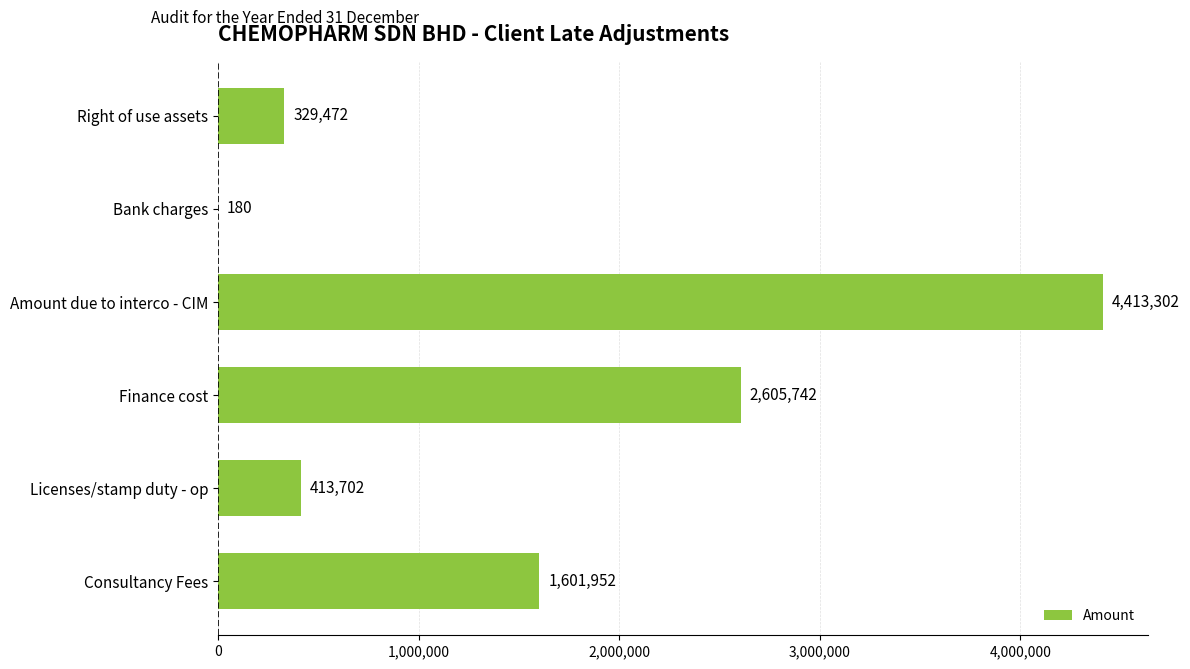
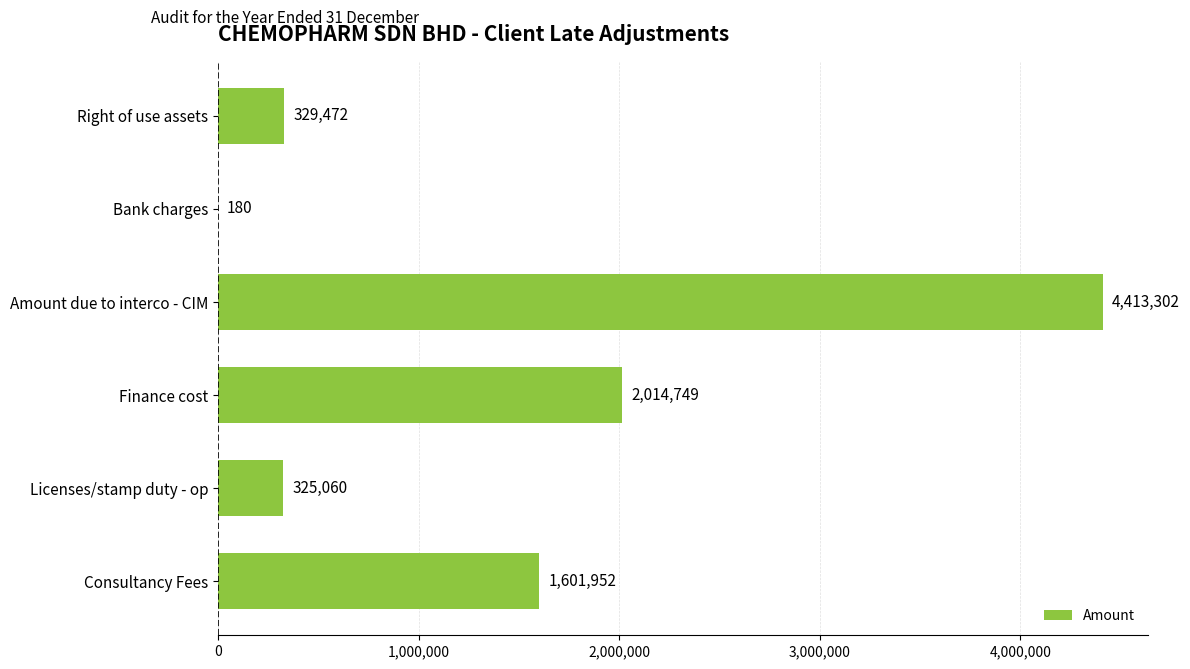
Finance cost: 2,605,742 -> 2,014,749
Licenses/stamp duty - op: 413,702 -> 325,060
